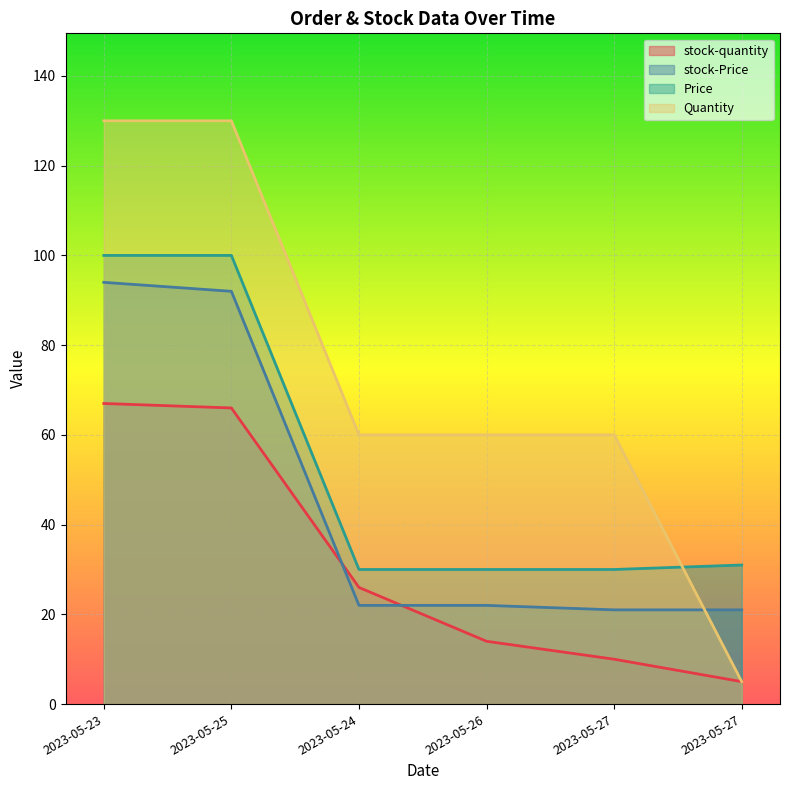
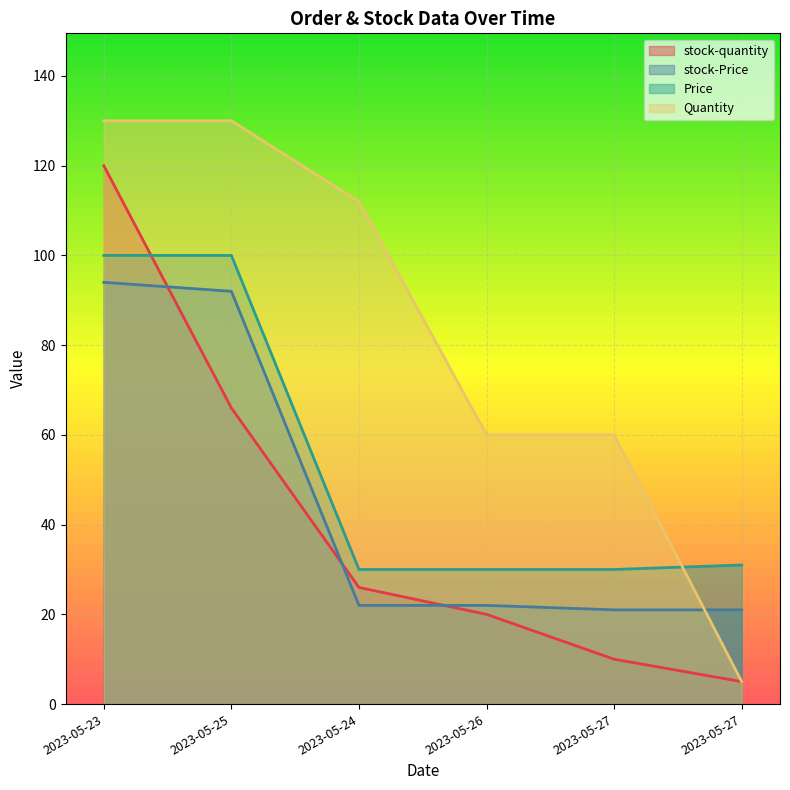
stock-quantity, 2023-05-23: 67 -> 120
Quantity, 2023-05-24: 60 -> 112
stock-quantity, 2023-05-26: 14 -> 20
